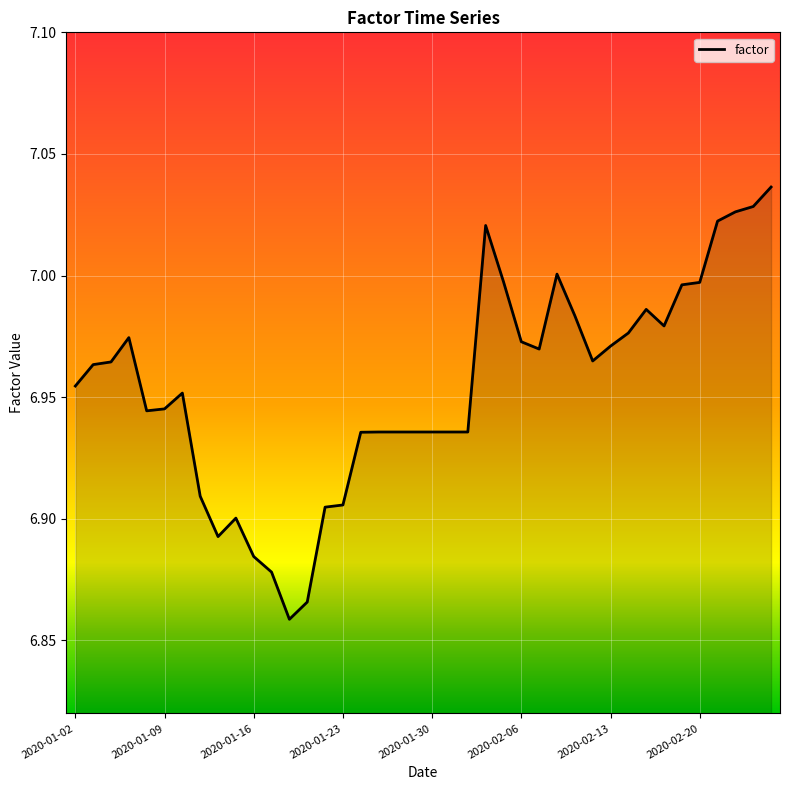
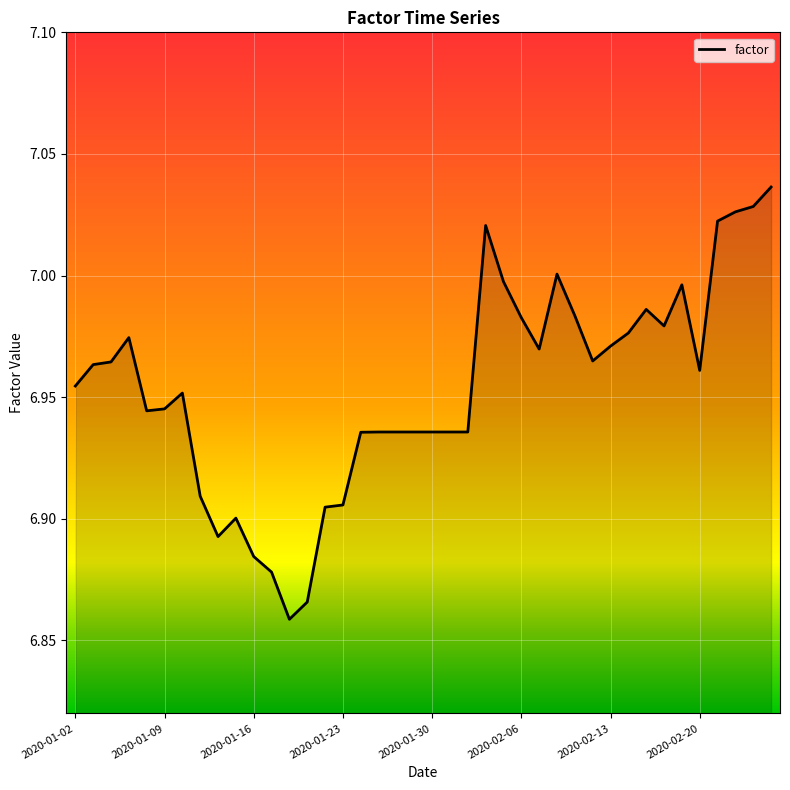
2020-02-06: 6.973 -> 6.983
2020-02-20: 6.997 -> 6.961
